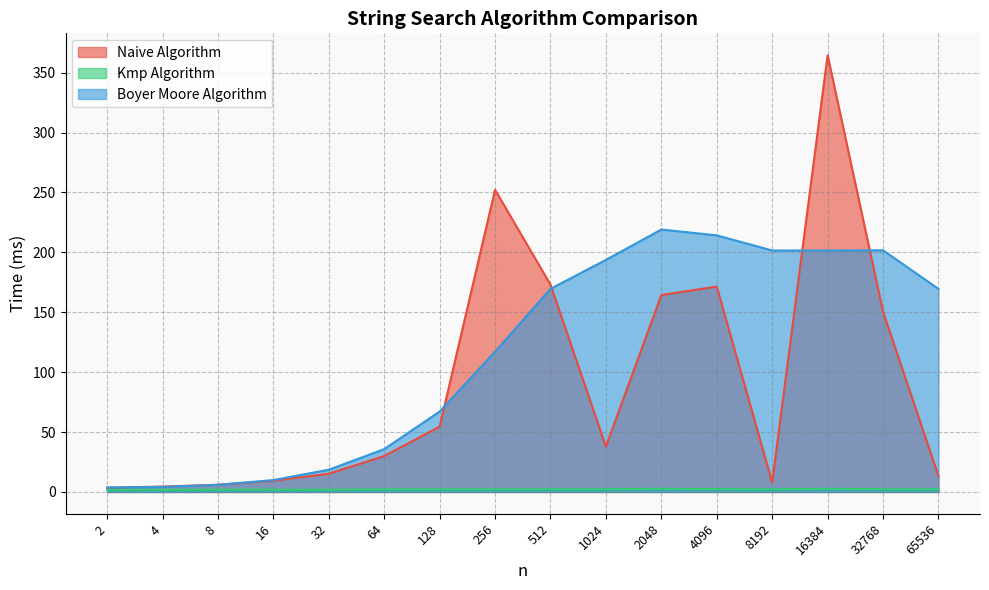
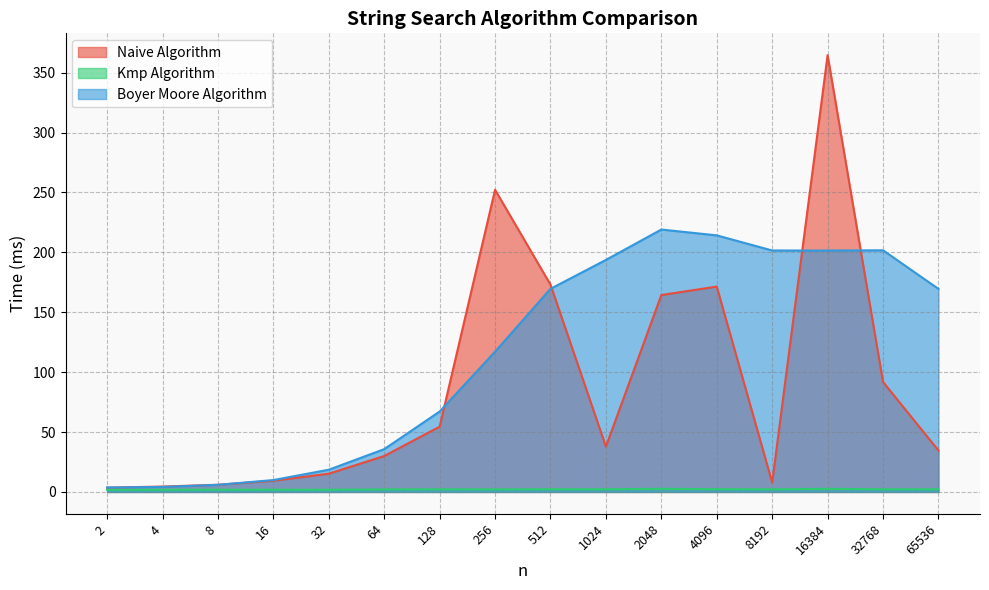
Naive Algorithm, 32768: 151 -> 92
Naive Algorithm, 65536: 13 -> 35
